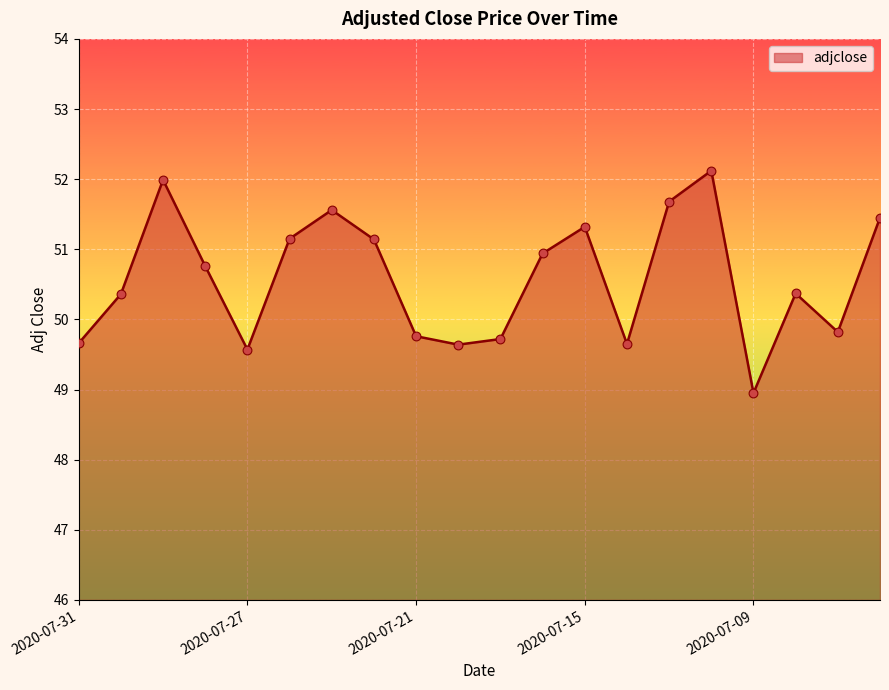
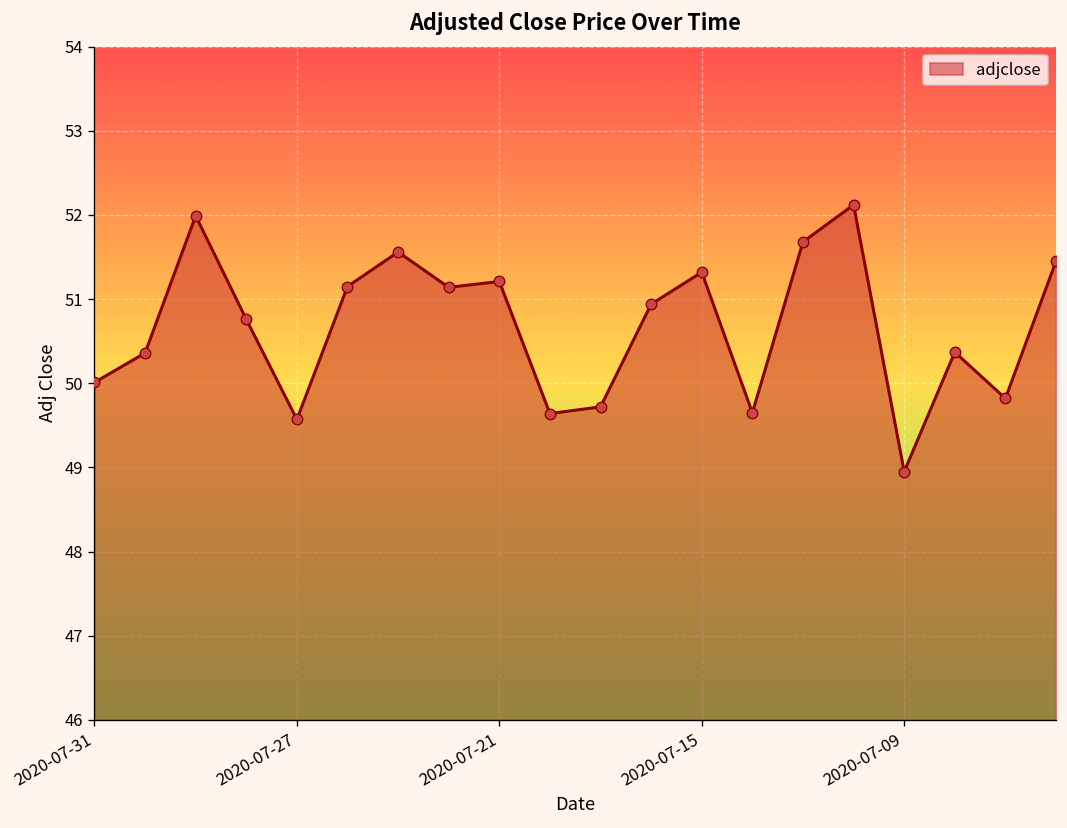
2020-07-31: 49.7 -> 50.0
2020-07-21: 49.8 -> 51.2
